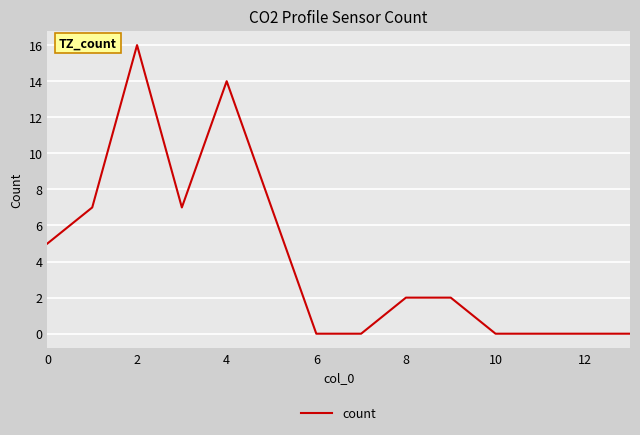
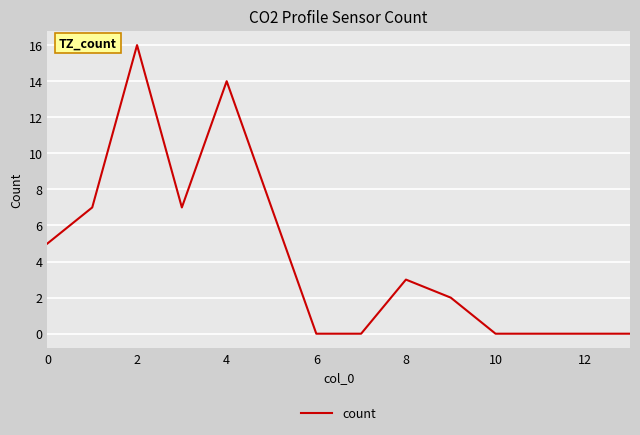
8: 2 -> 3
